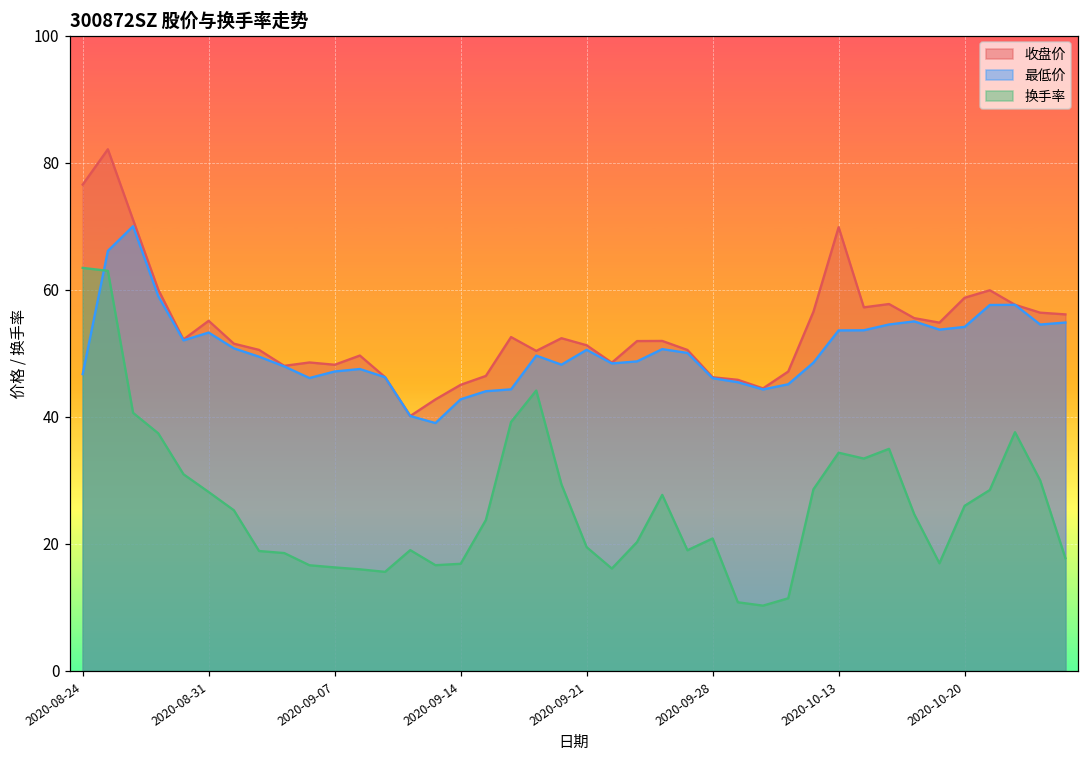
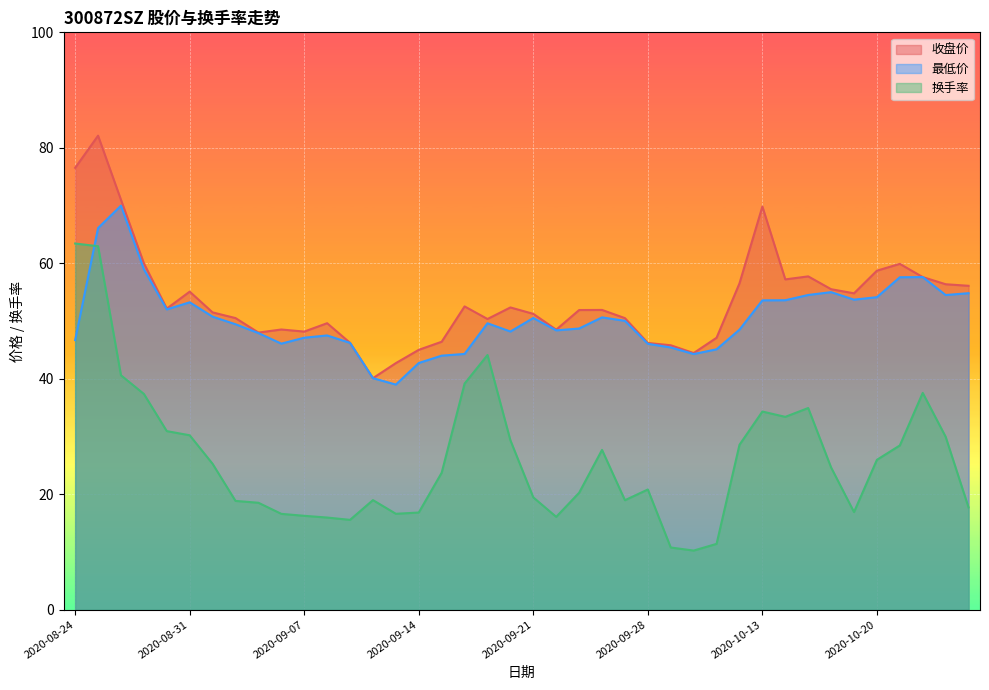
换手率, 2020-08-31: 28 -> 30
